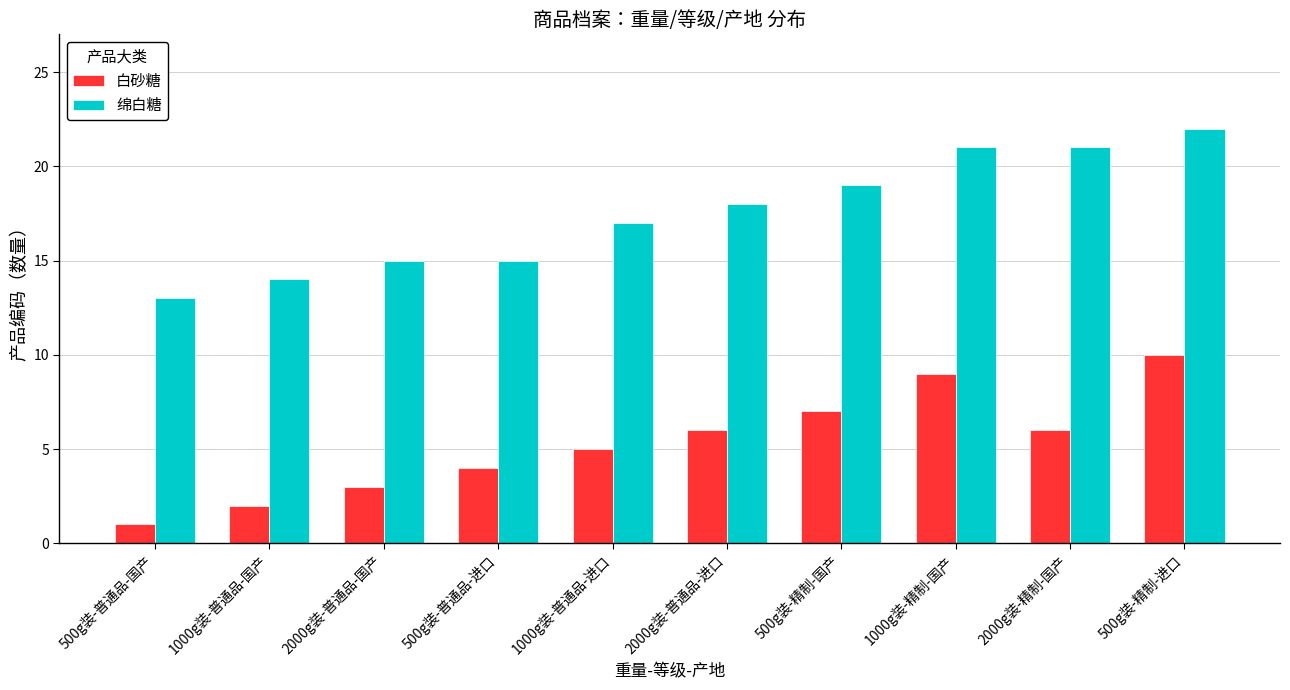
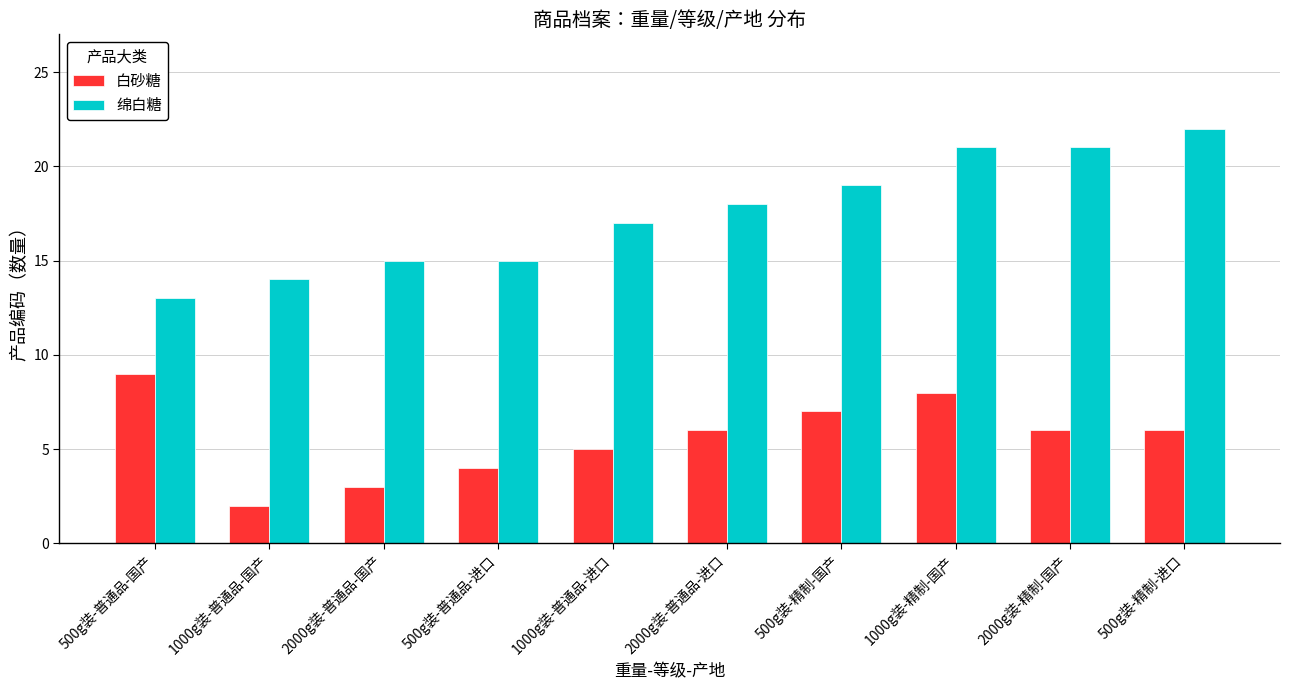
白砂糖, 500g装-普通品-国产: 1 -> 9
白砂糖, 1000g装-精制-国产: 9 -> 8
白砂糖, 500g装-精制-进口: 10 -> 6
